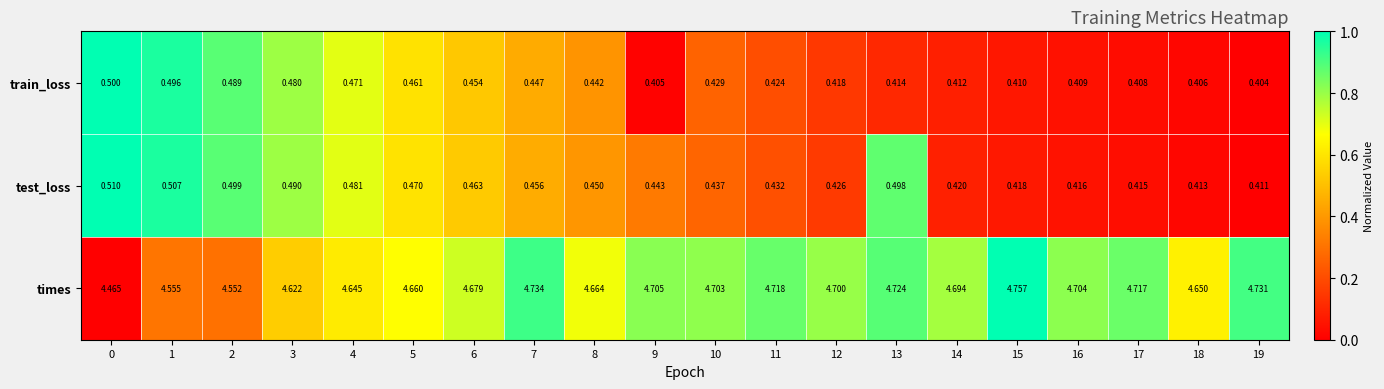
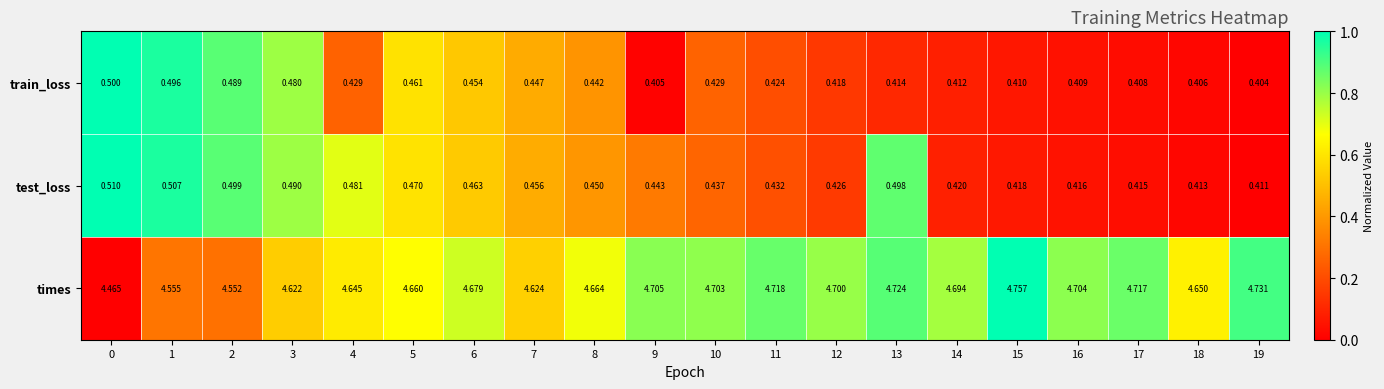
train_loss, 4: 0.471 -> 0.429
times, 7: 4.734 -> 4.624
